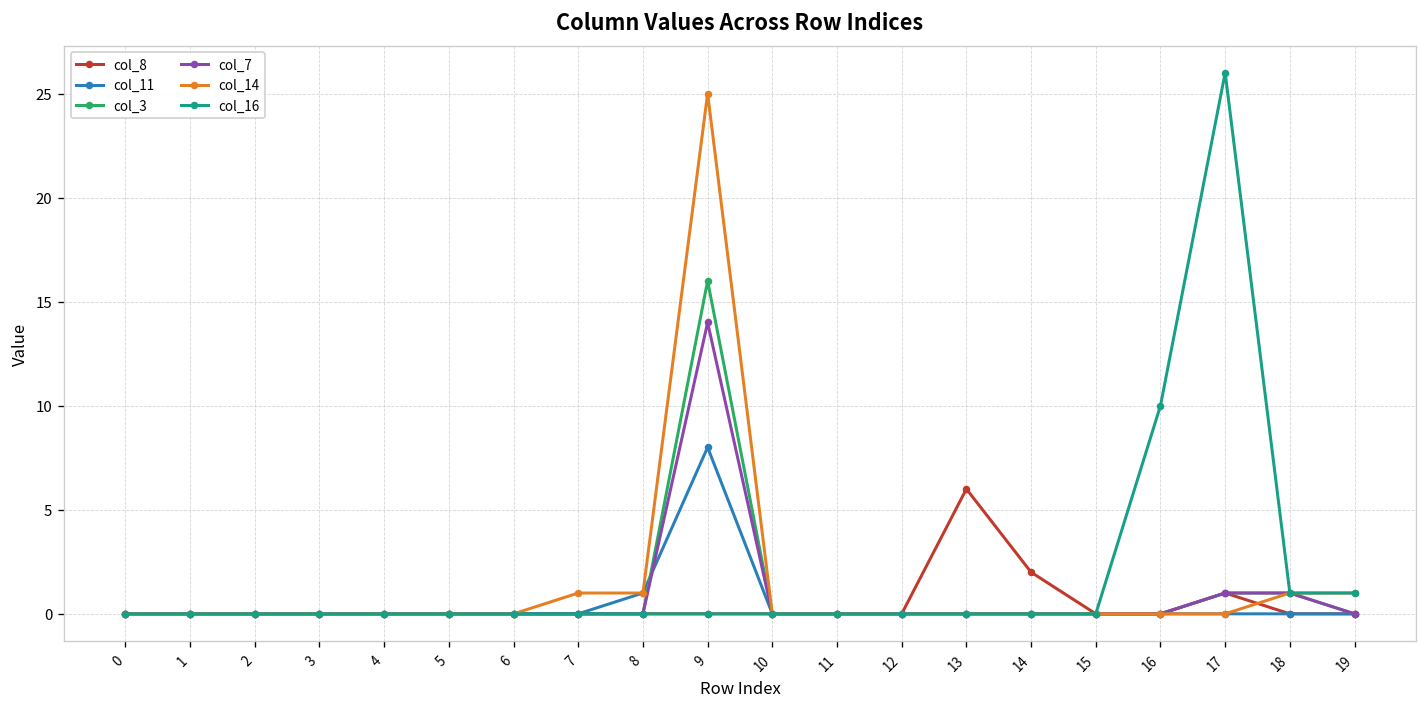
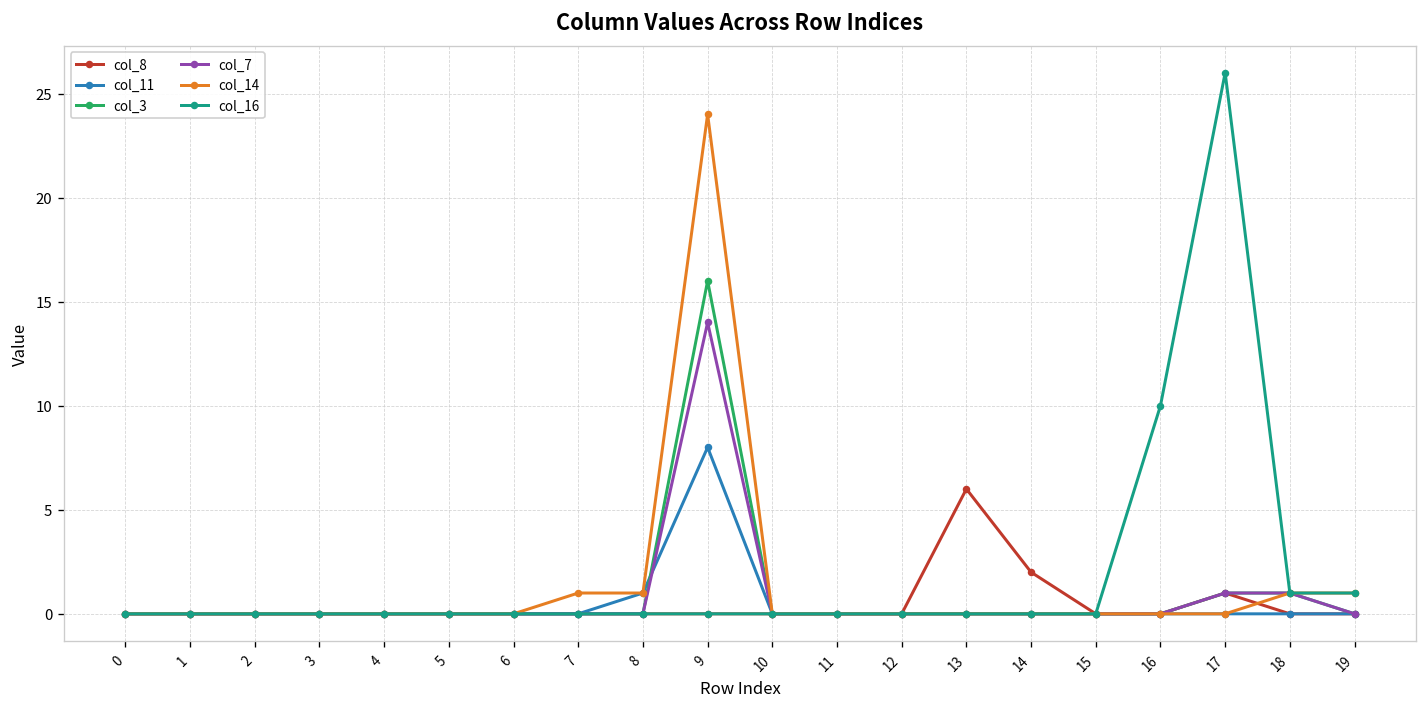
col_14, 9: 25 -> 24
